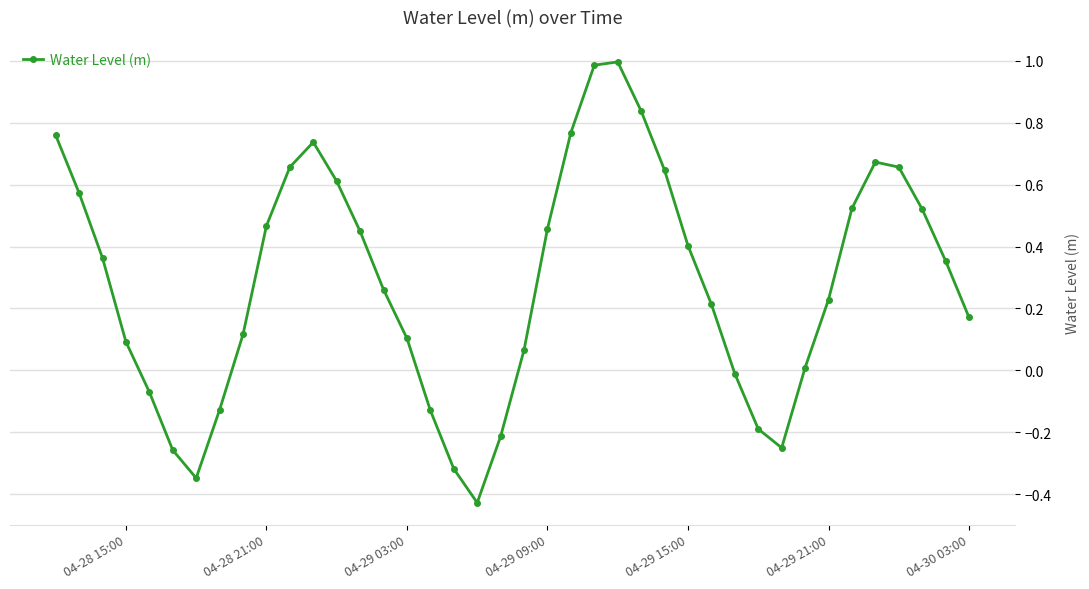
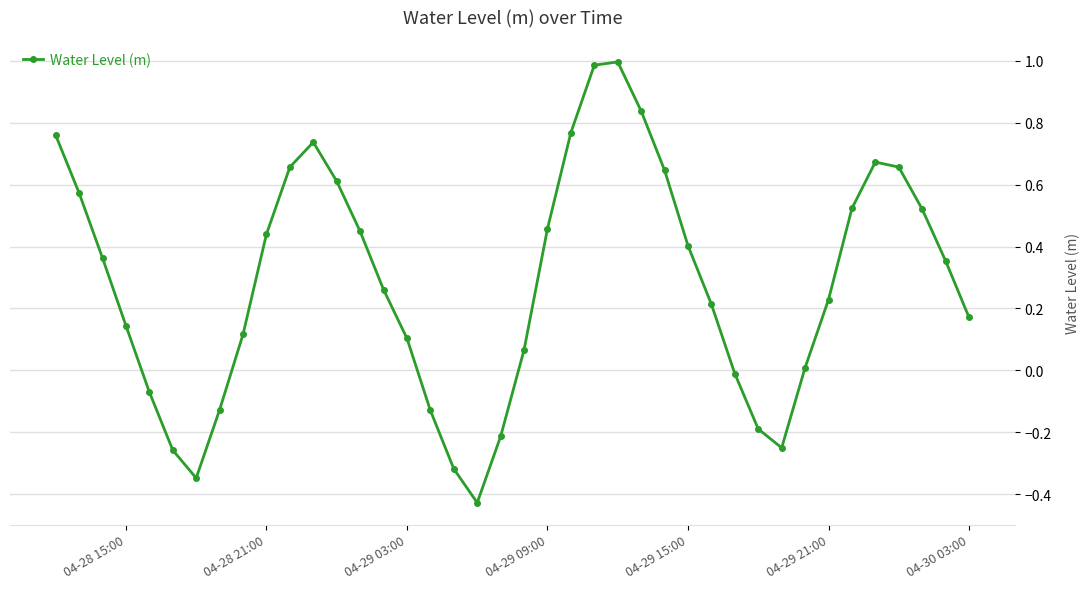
04-28 15:00: 0.09 -> 0.14
04-28 21:00: 0.47 -> 0.44
